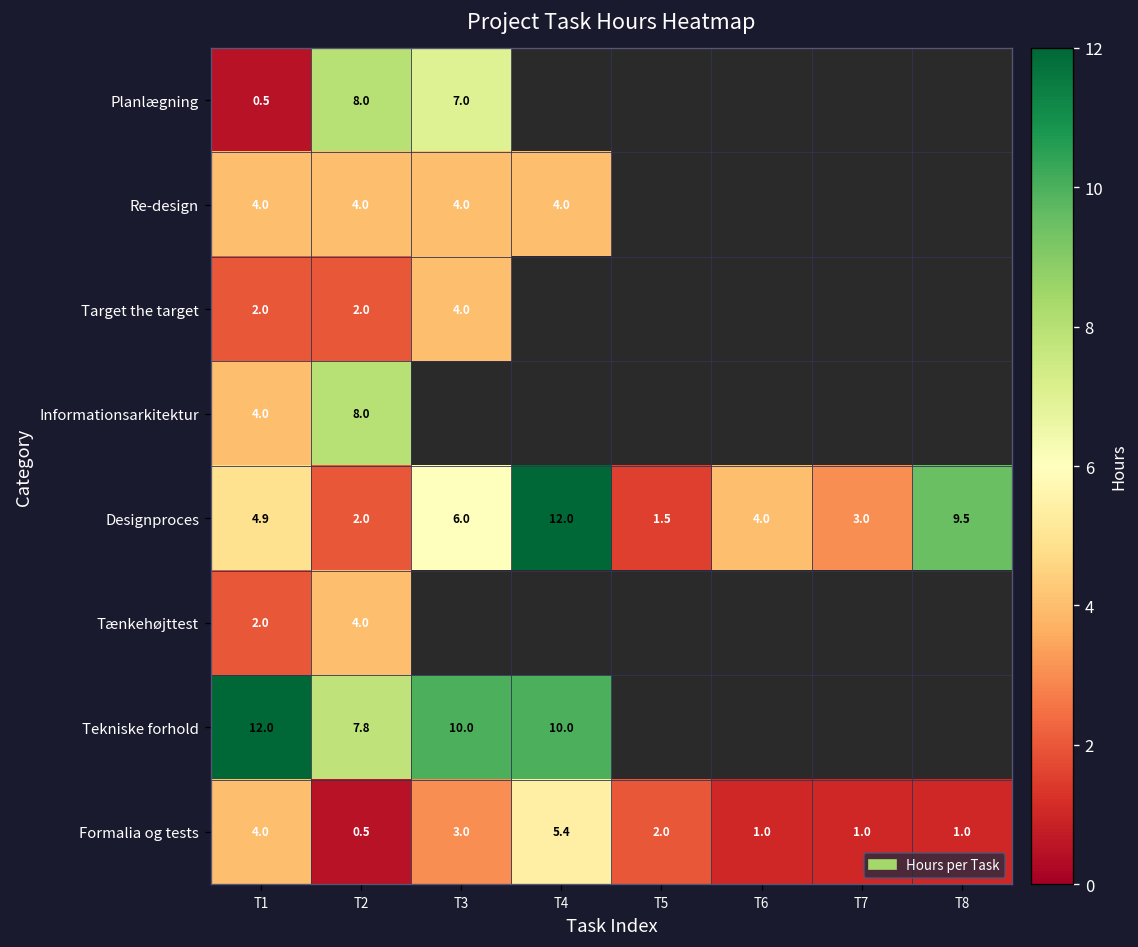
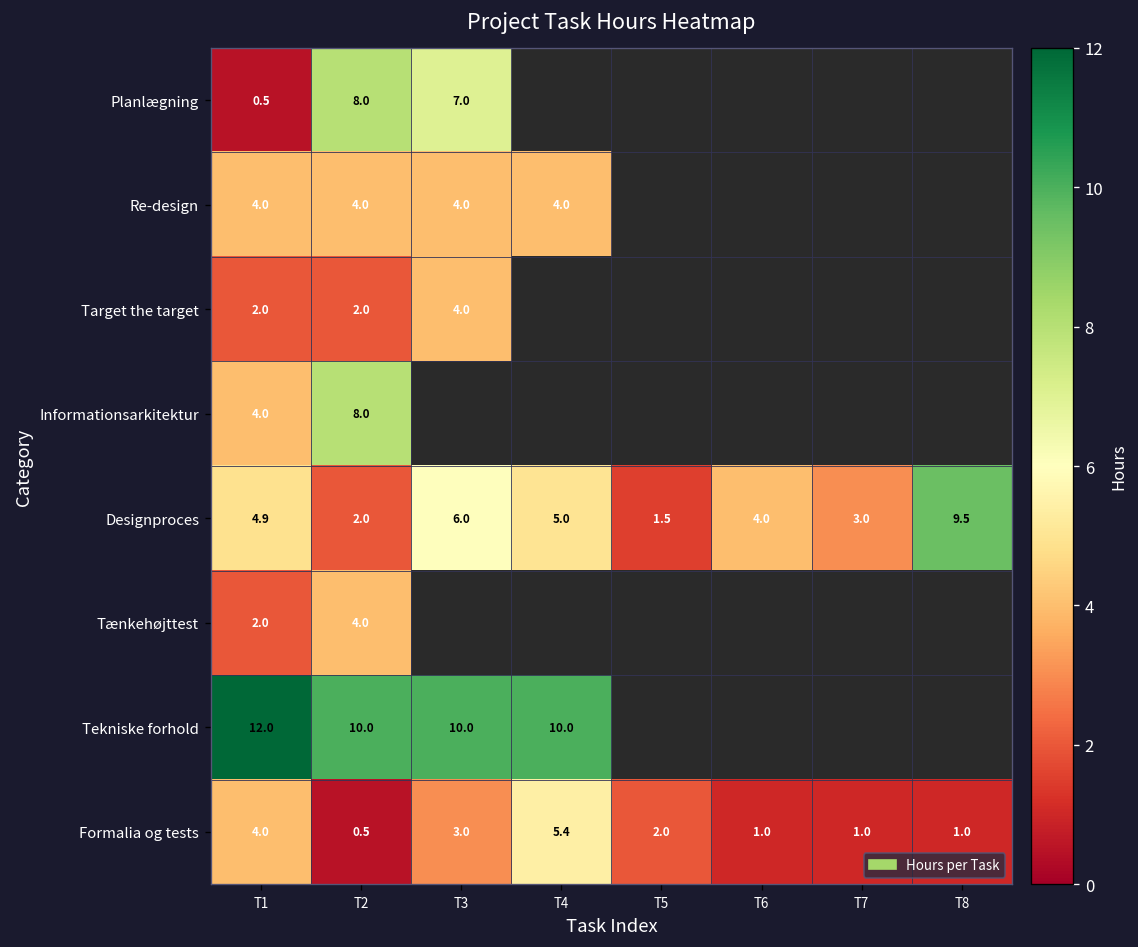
Designproces, T4: 12.0 -> 5.0
Tekniske forhold, T2: 7.8 -> 10.0
